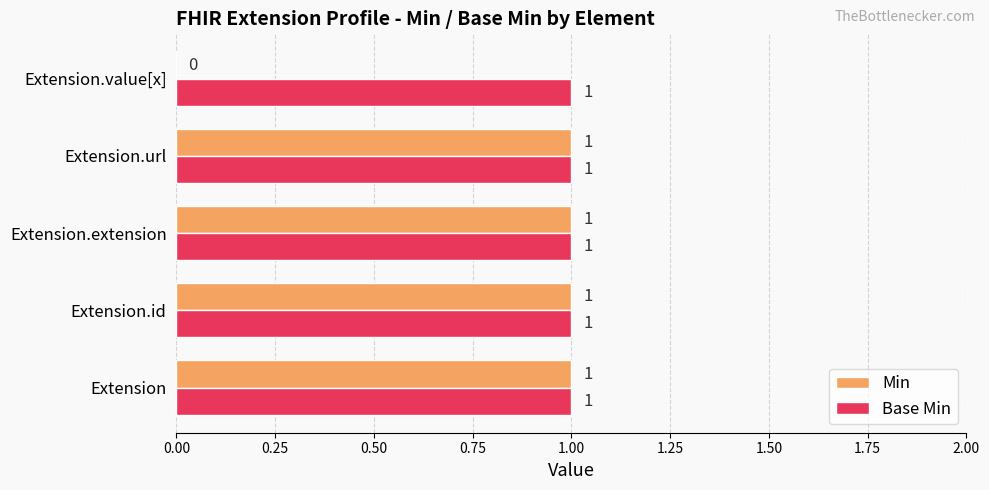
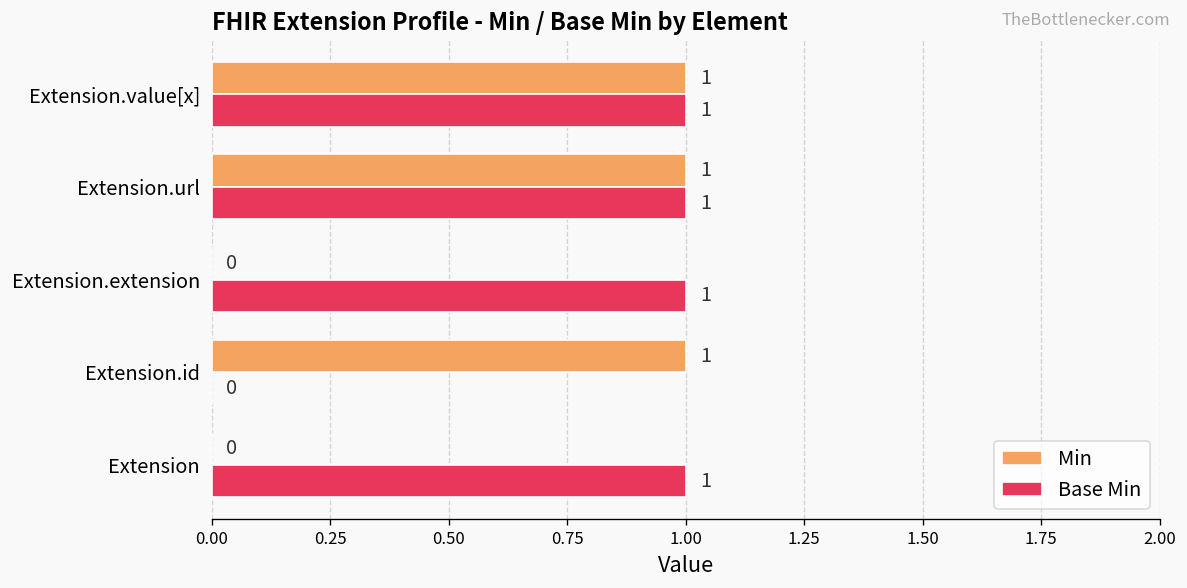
Min, Extension.value[x]: 0 -> 1
Min, Extension.extension: 1 -> 0
Base Min, Extension.id: 1 -> 0
Min, Extension: 1 -> 0
